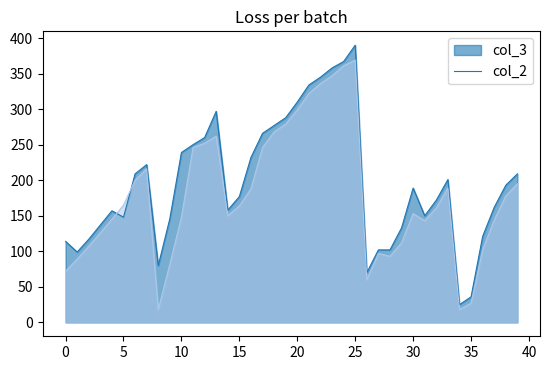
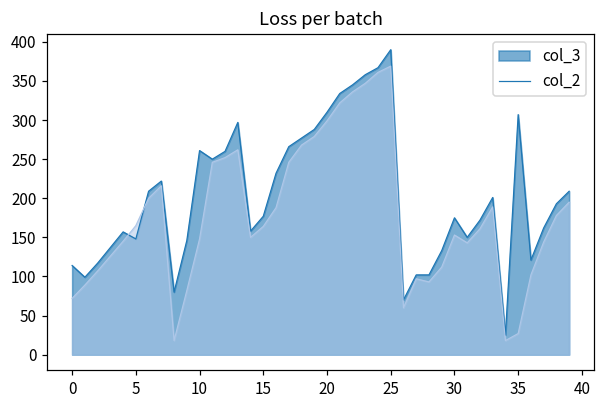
col_3, 10: 240 -> 260
col_3, 30: 190 -> 180
col_3, 35: 40 -> 310
